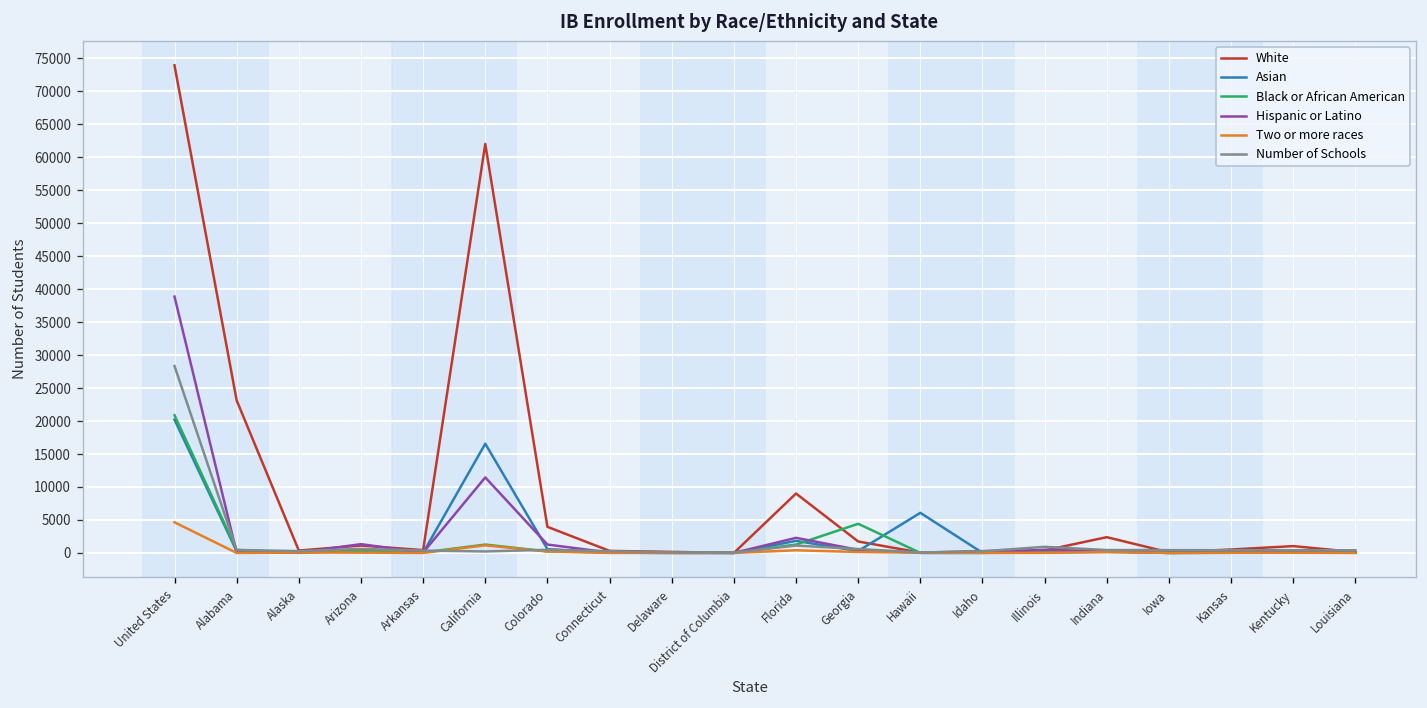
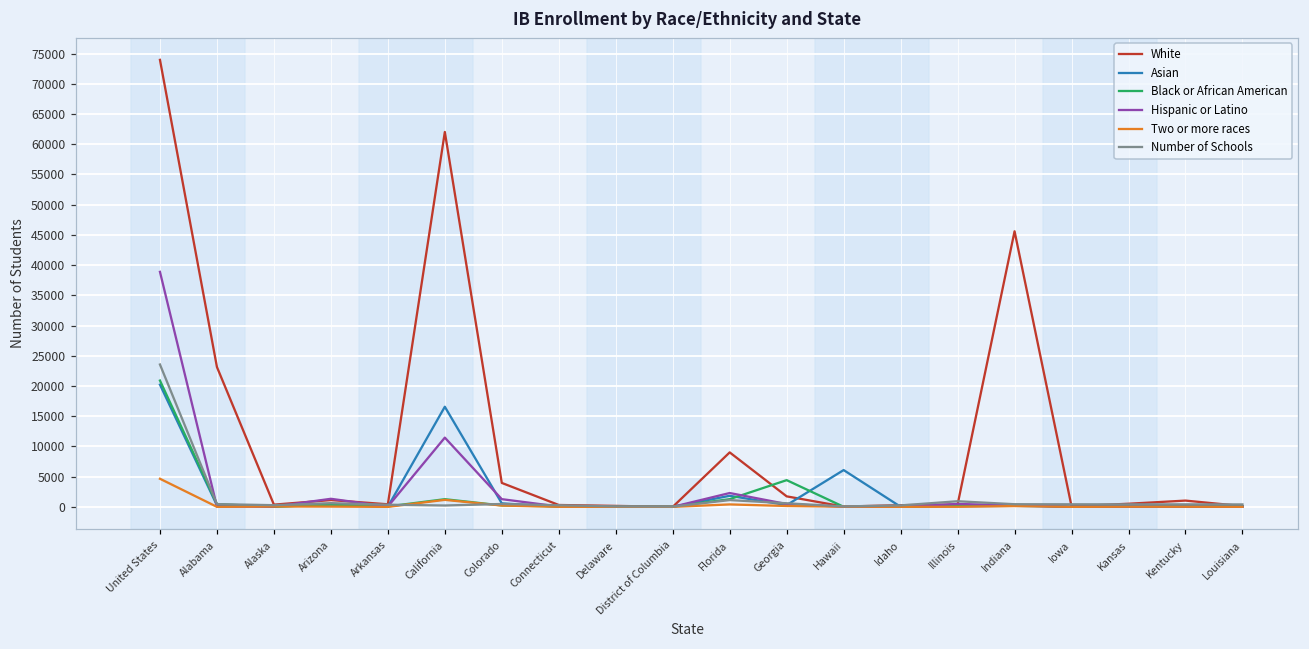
Number of Schools, United States: 28000 -> 24000
White, Indiana: 2000 -> 46000
